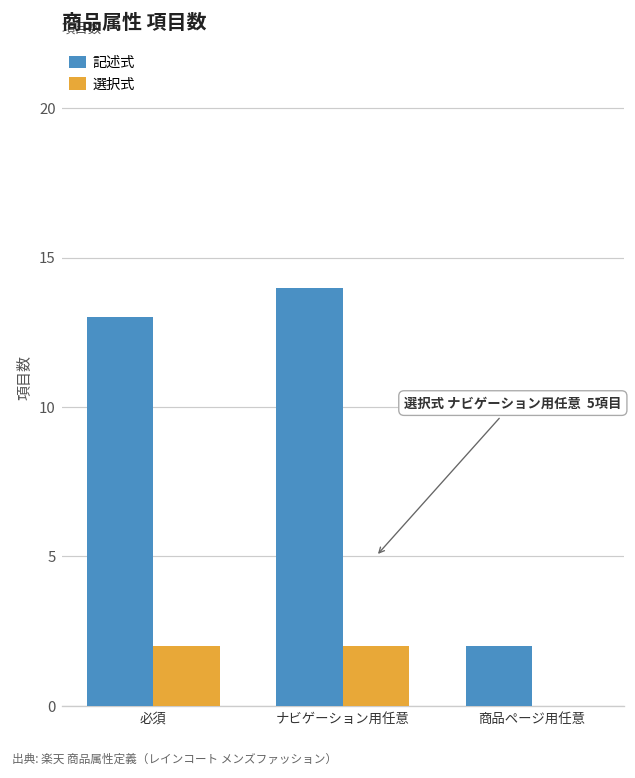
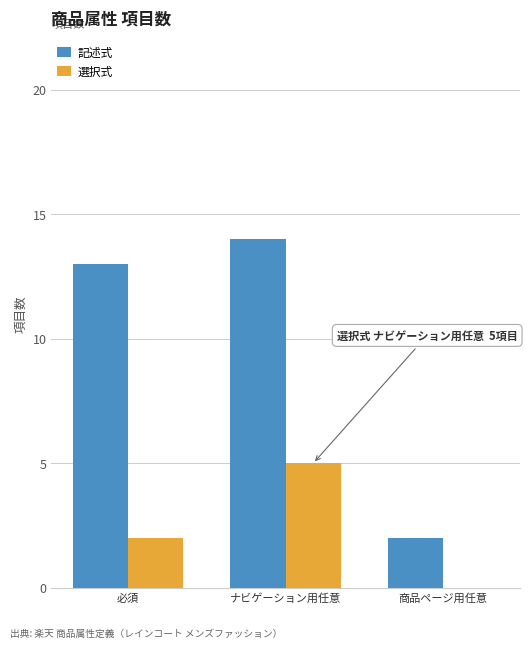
選択式, ナビゲーション用任意: 2 -> 5
